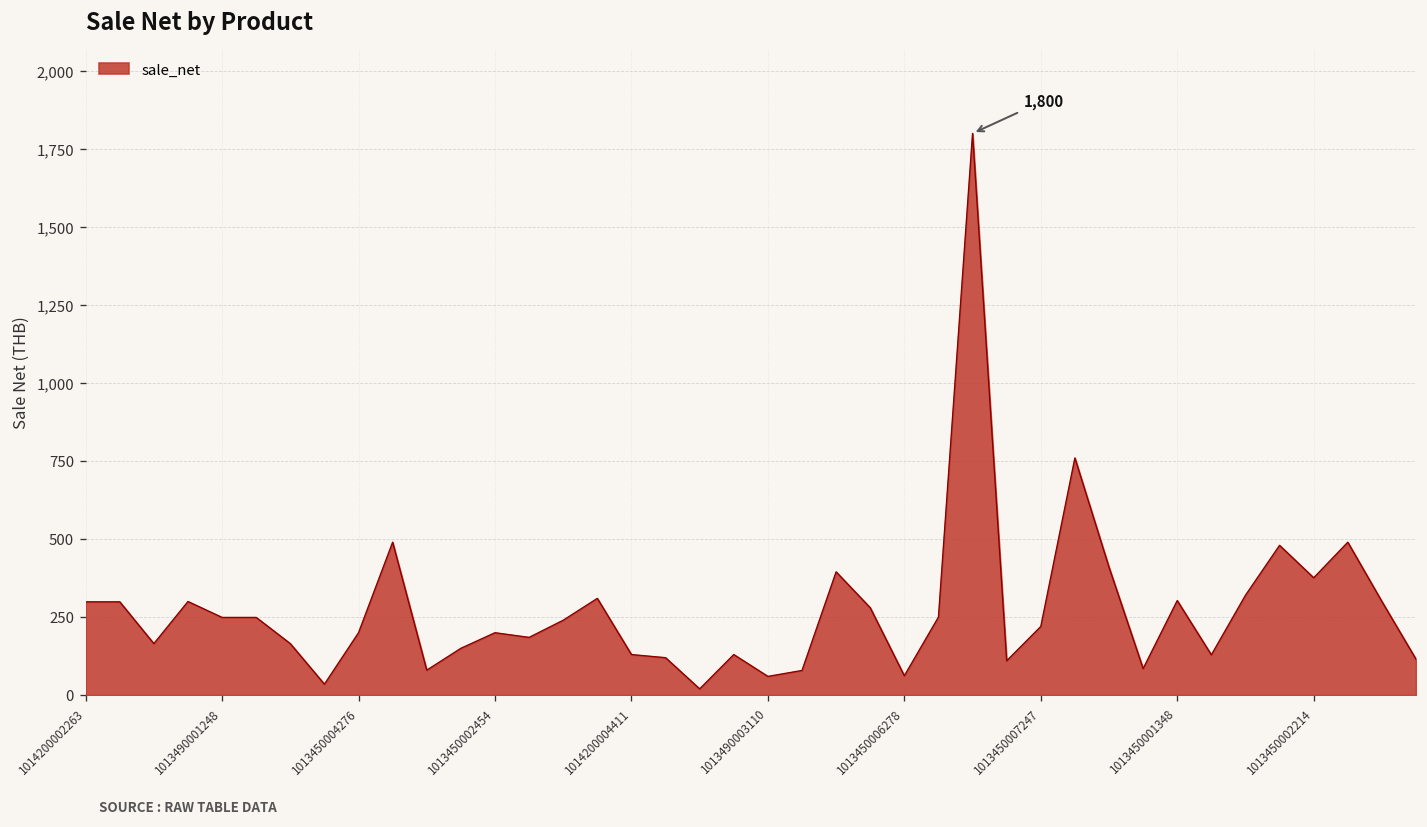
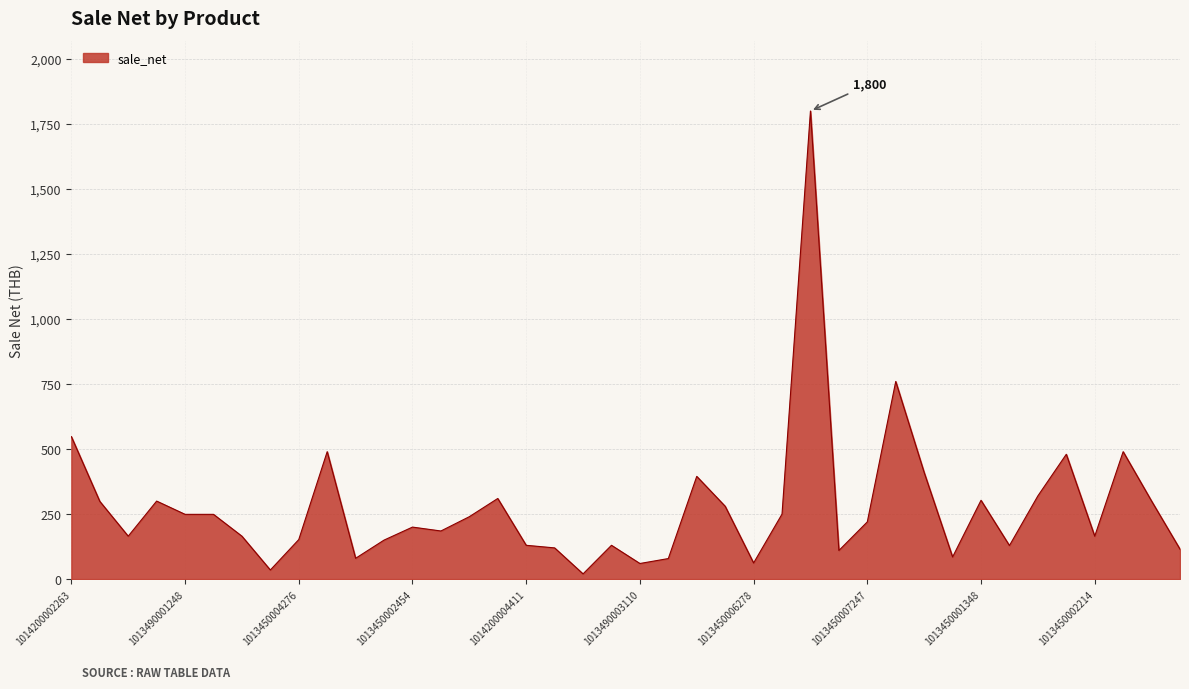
1014200002263: 300 -> 550
1013450004276: 200 -> 150
1013450002214: 380 -> 170
